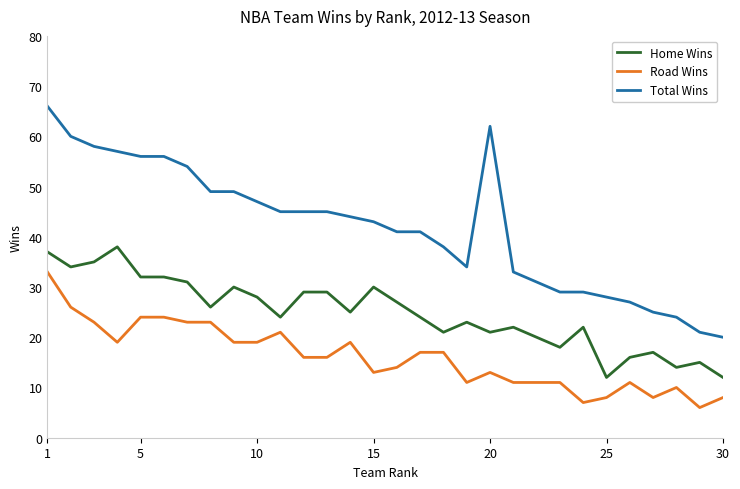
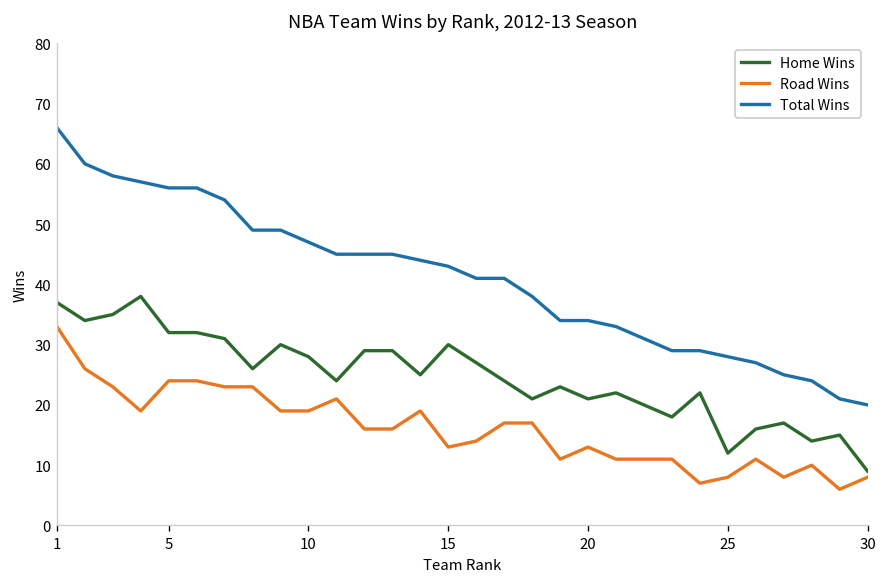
Total Wins, 20: 62 -> 34
Home Wins, 30: 12 -> 9
